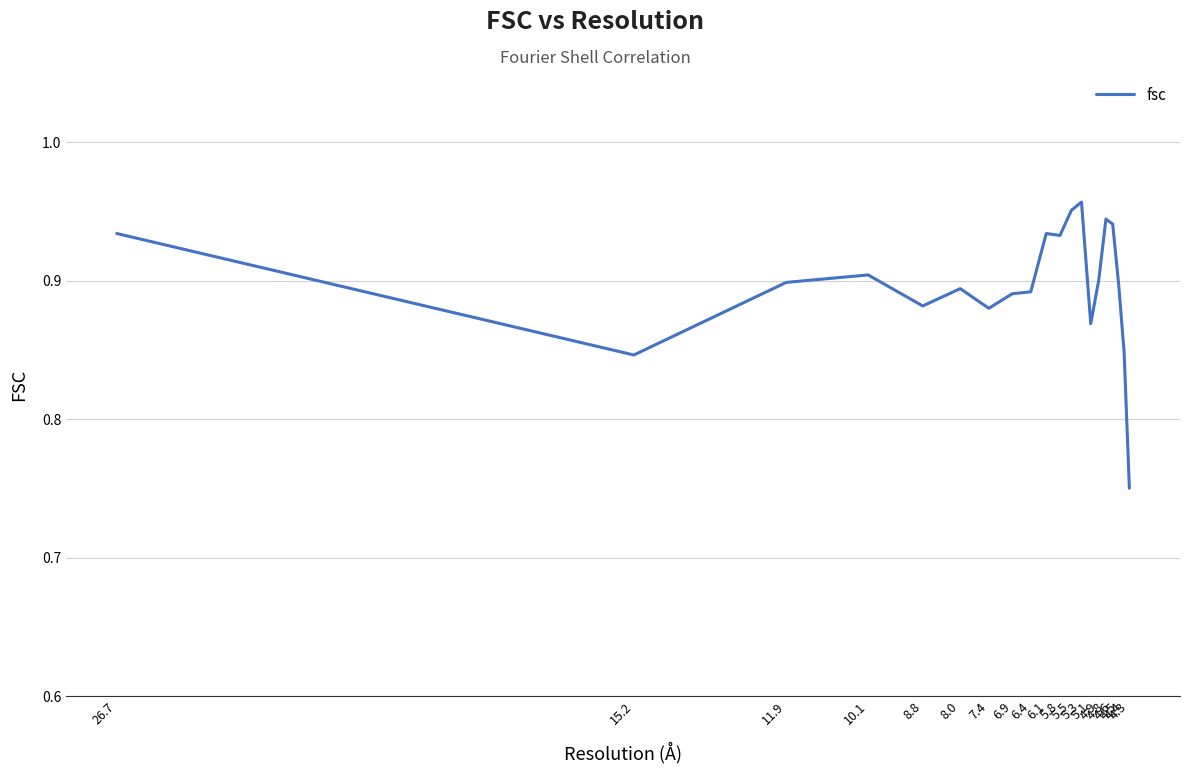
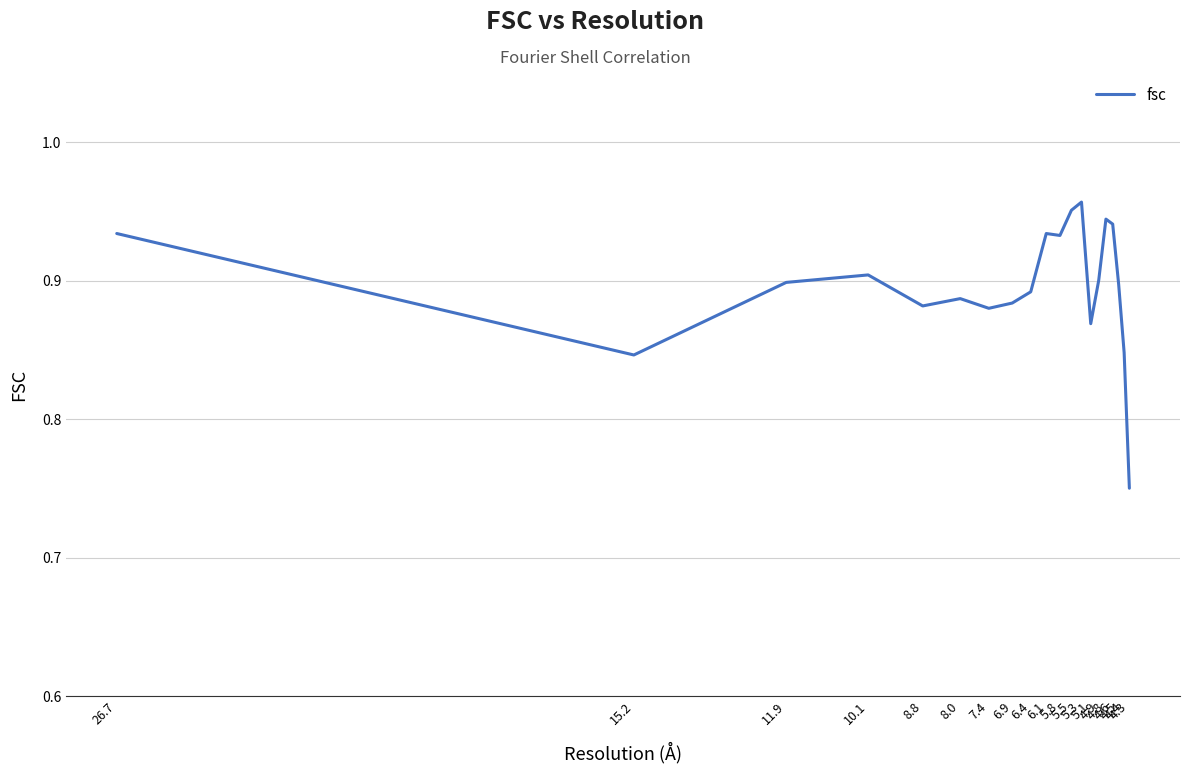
8.0: 0.894 -> 0.887
6.9: 0.891 -> 0.884
